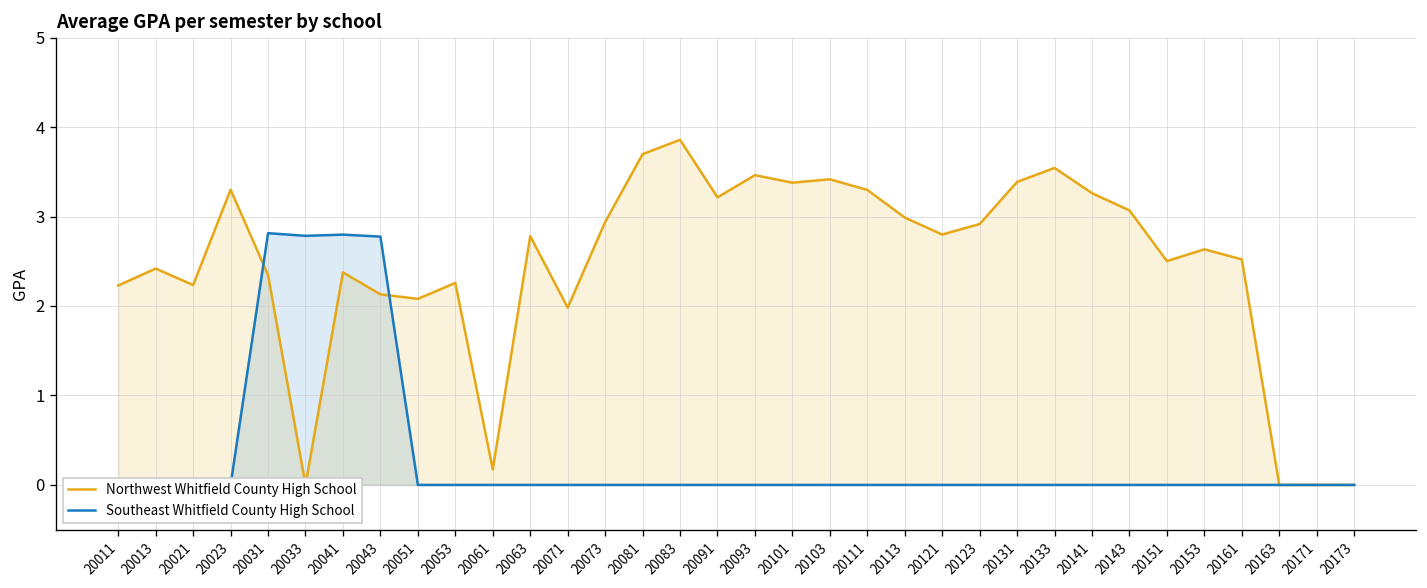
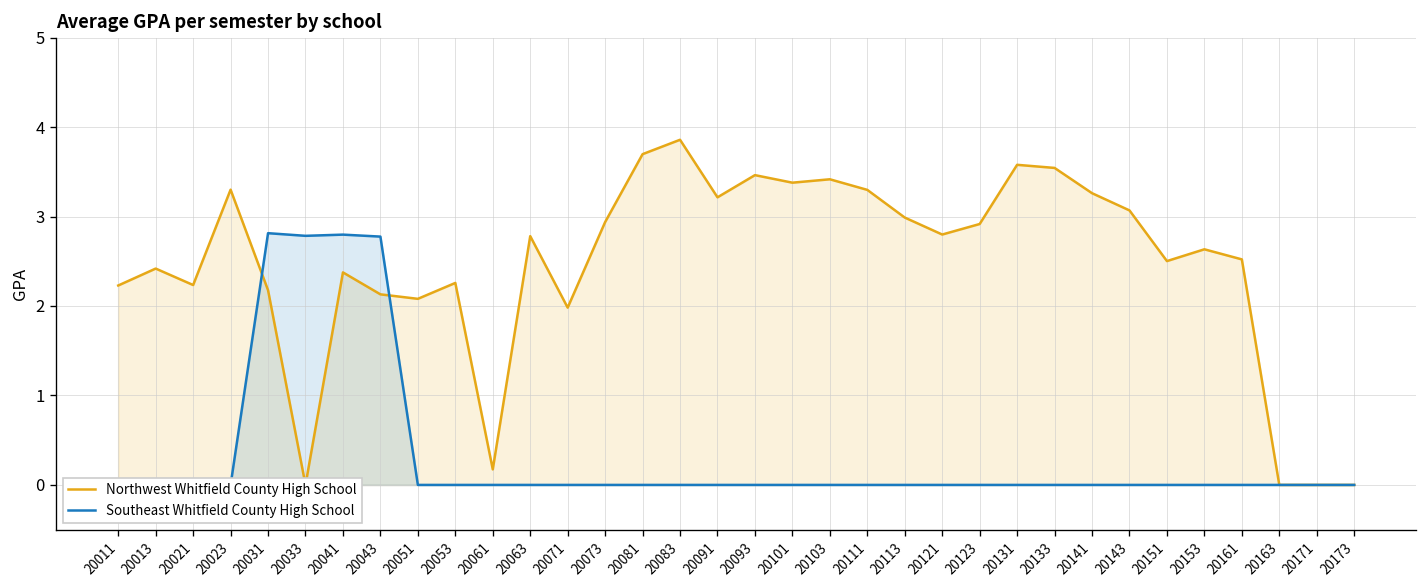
Northwest Whitfield County High School, 20031: 2.3 -> 2.2
Northwest Whitfield County High School, 20131: 3.4 -> 3.6
